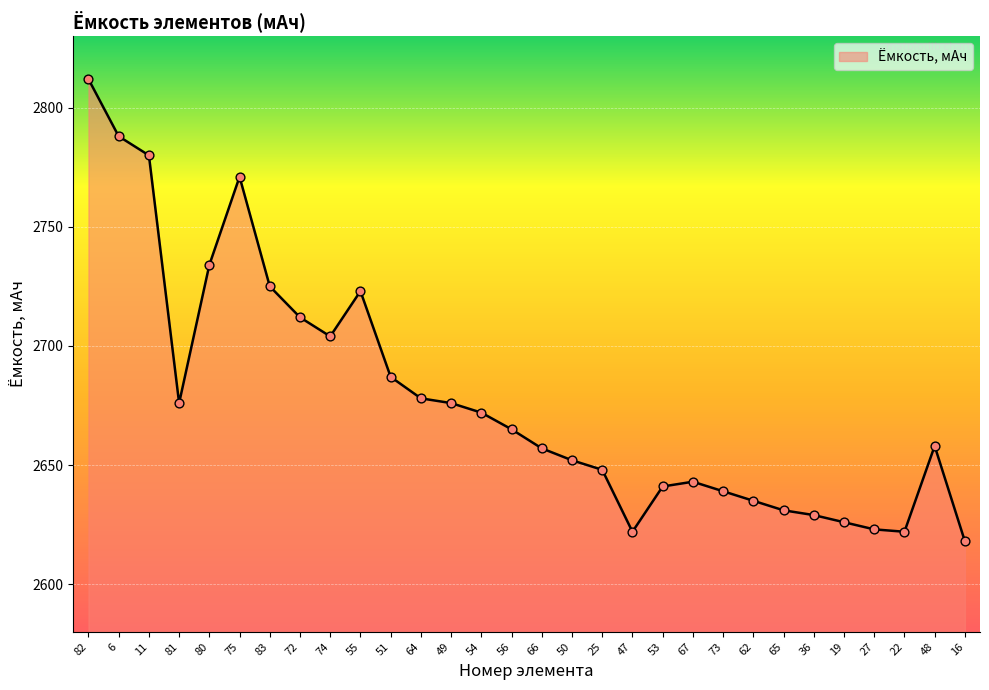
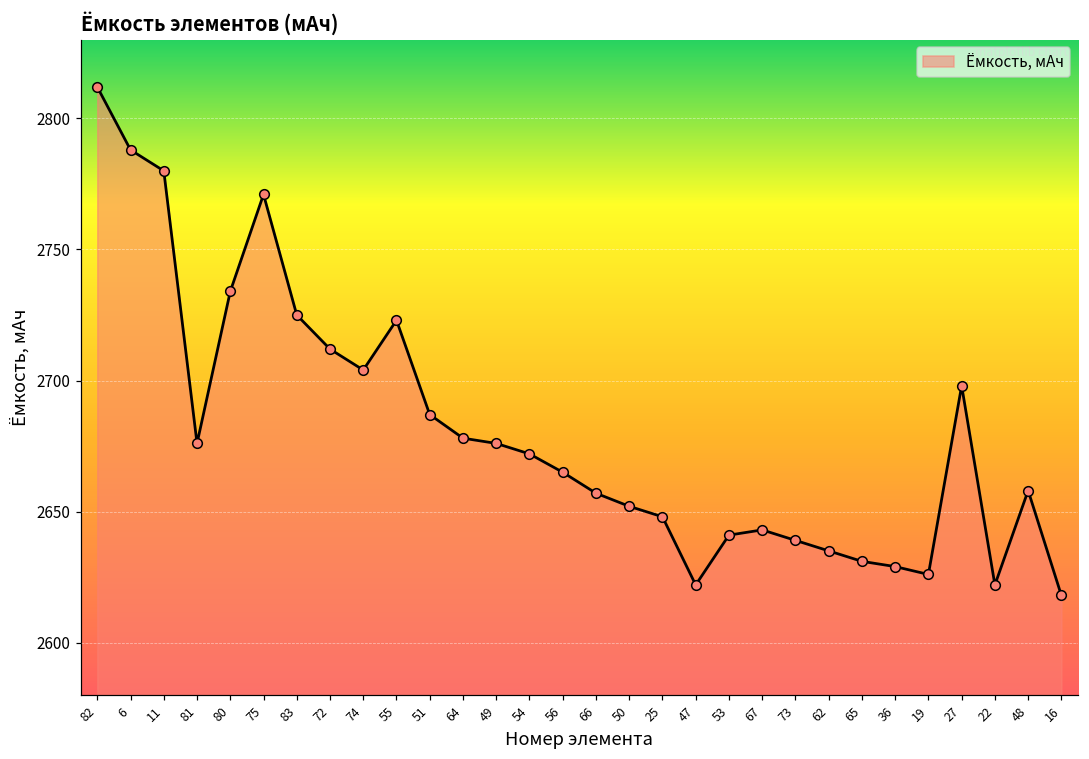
27: 2623 -> 2698
